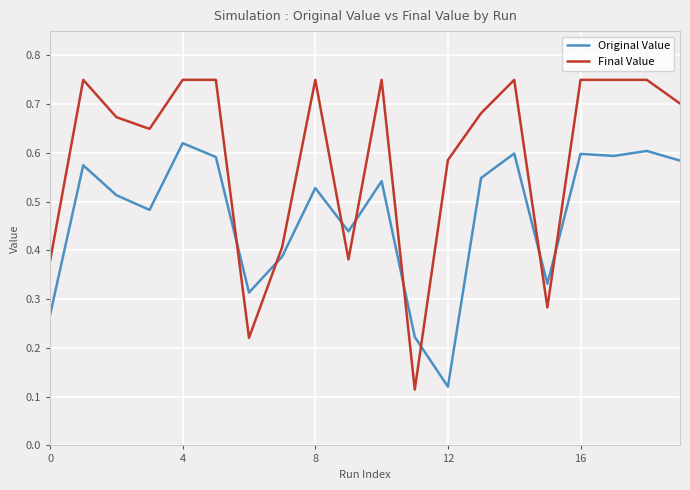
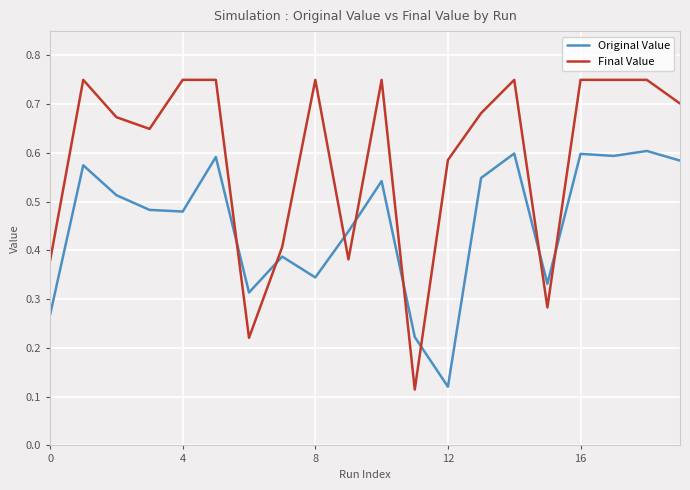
Original Value, 4: 0.62 -> 0.48
Original Value, 8: 0.53 -> 0.34
